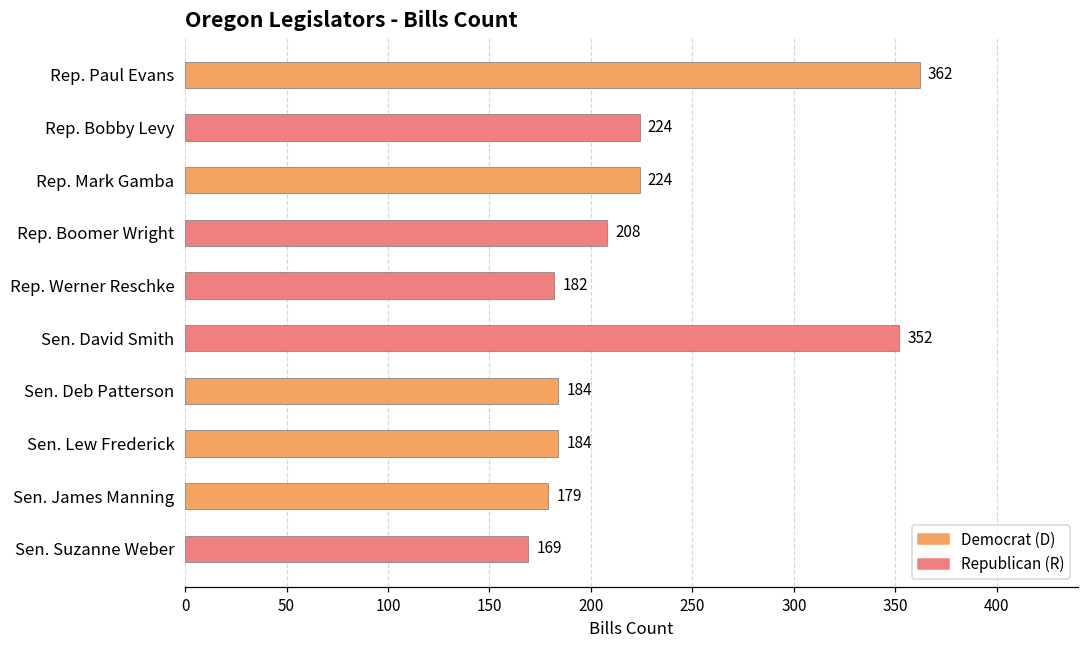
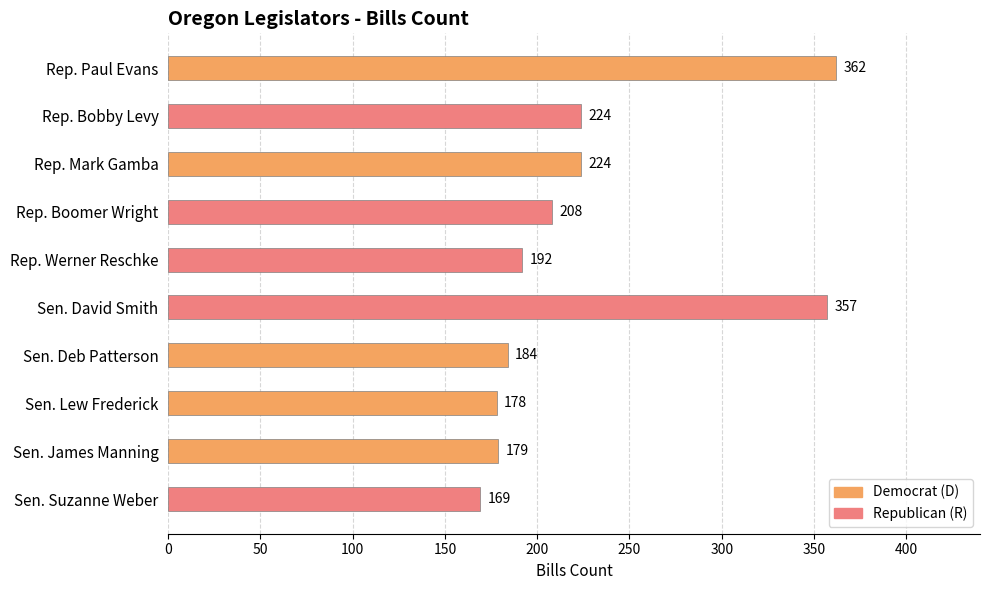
Rep. Werner Reschke: 182 -> 192
Sen. David Smith: 352 -> 357
Sen. Lew Frederick: 184 -> 178
